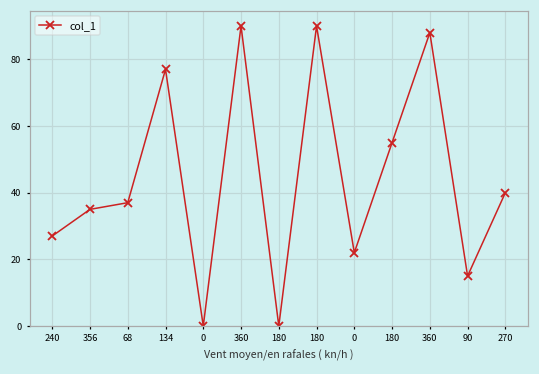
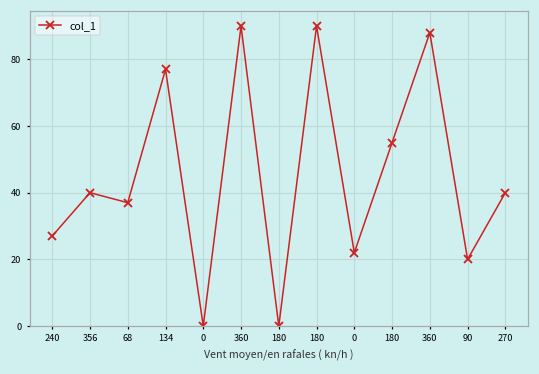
356: 35 -> 40
90: 15 -> 20
